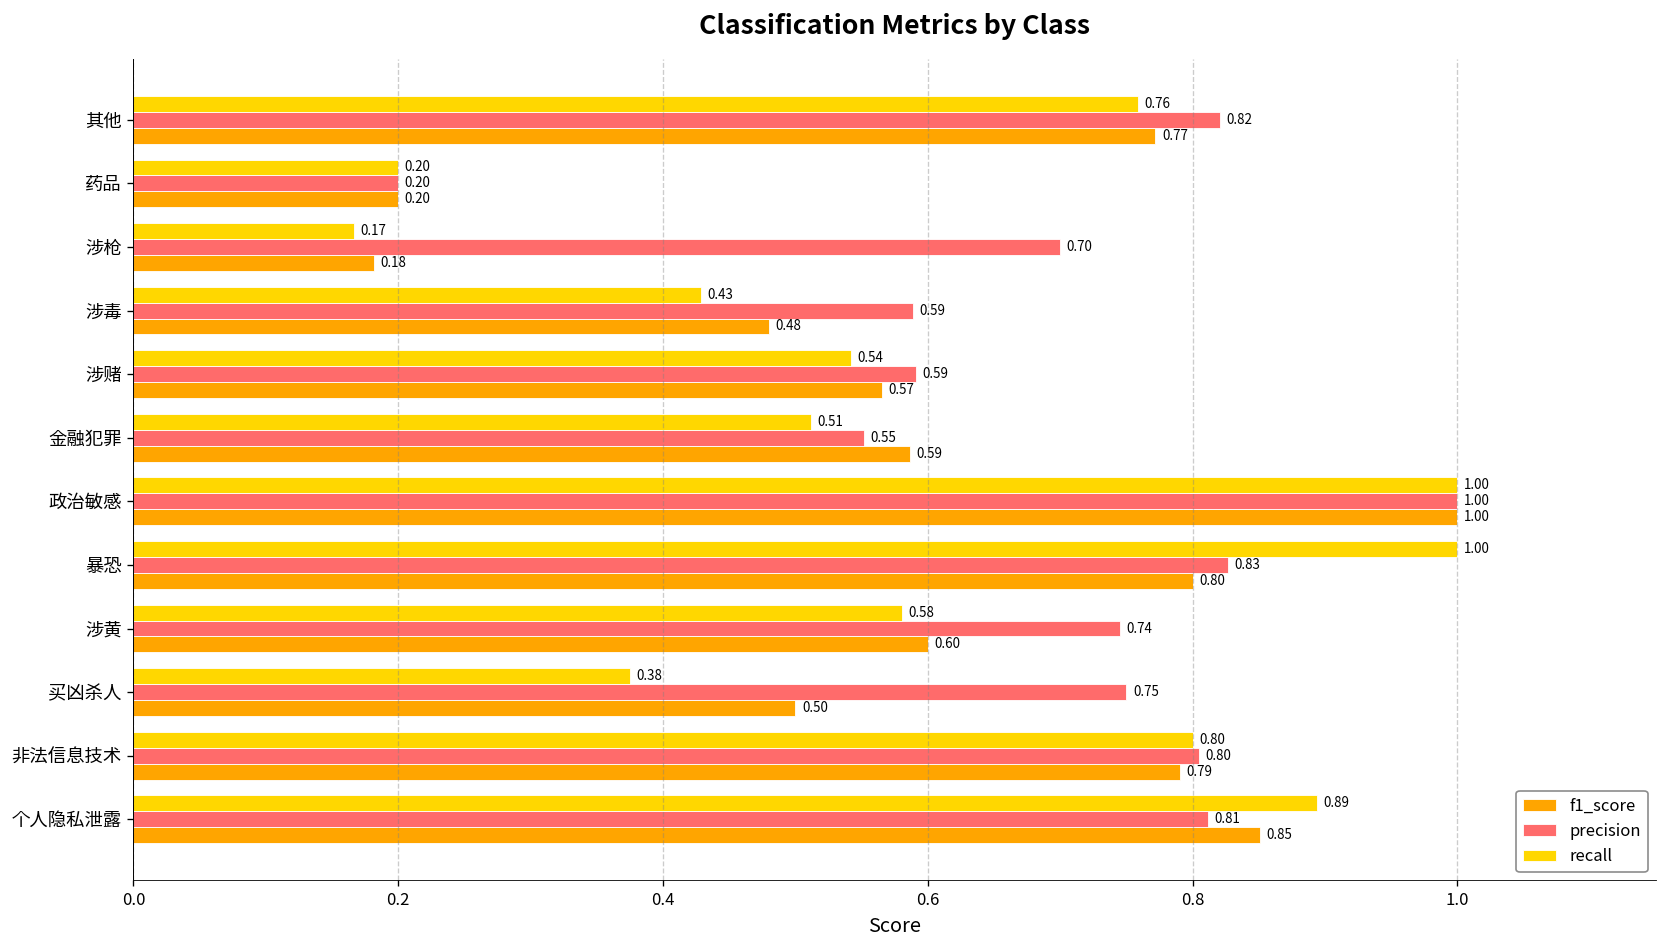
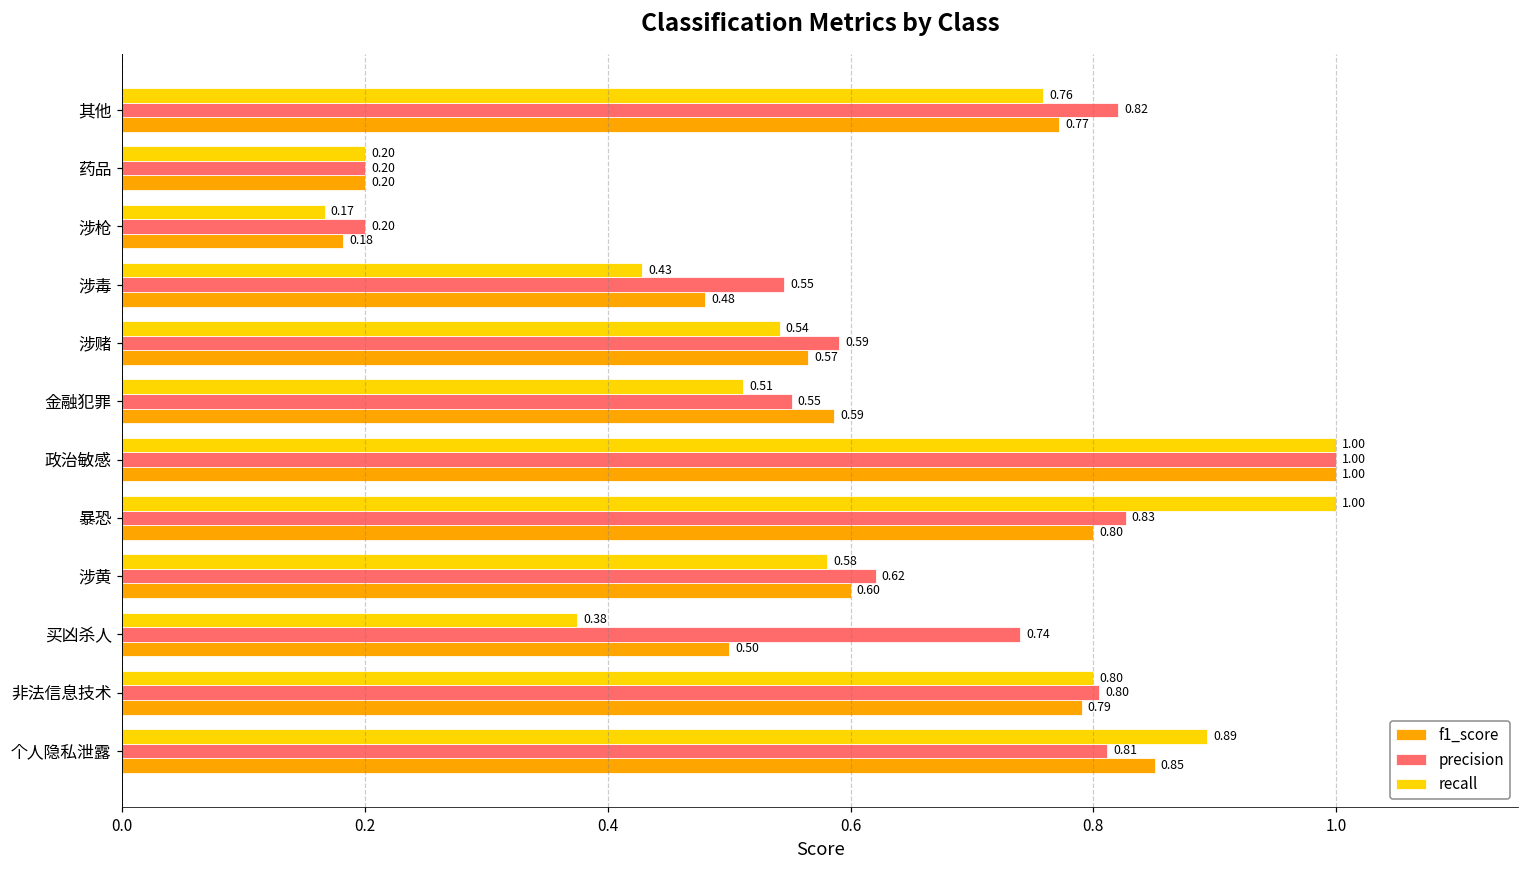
precision, 涉枪: 0.70 -> 0.20
precision, 涉毒: 0.59 -> 0.55
precision, 涉黄: 0.74 -> 0.62
precision, 买凶杀人: 0.75 -> 0.74
